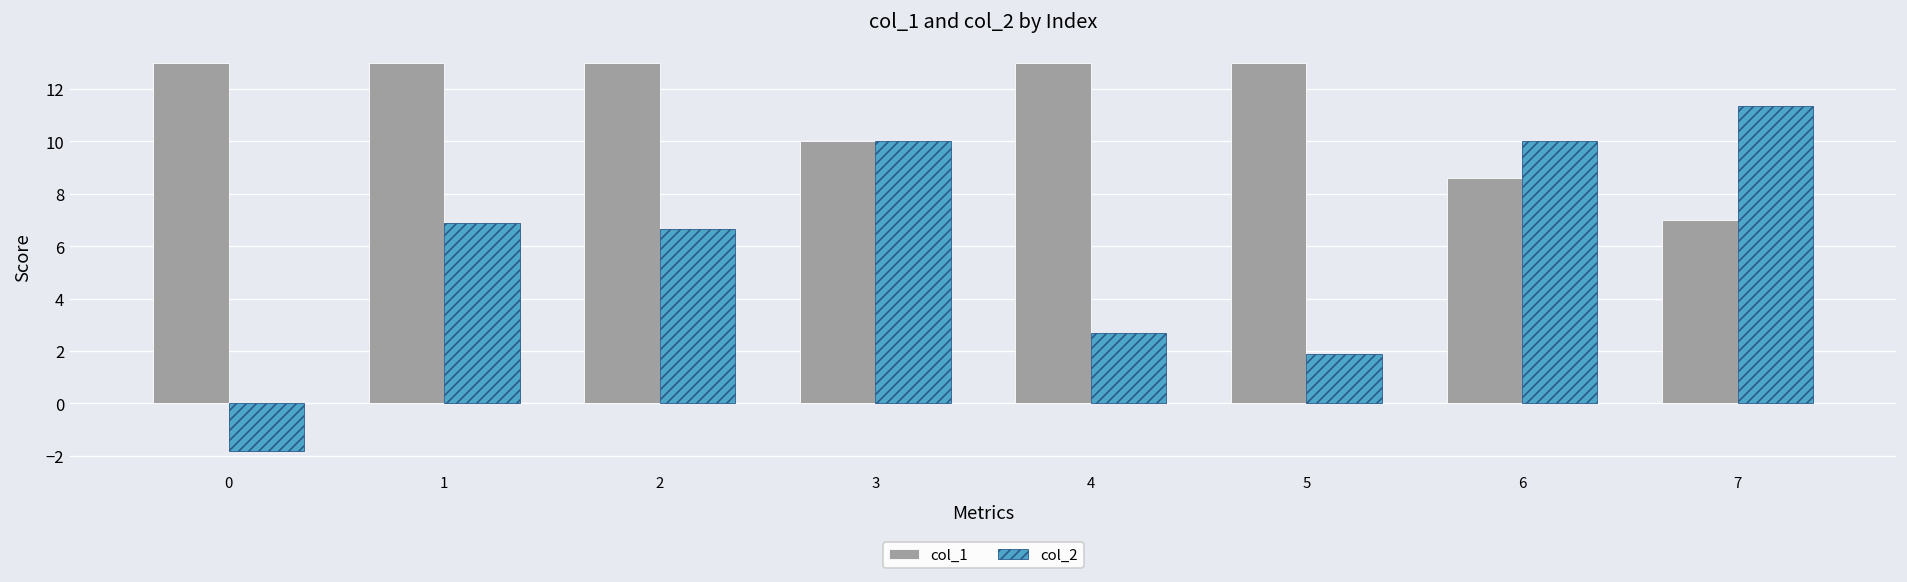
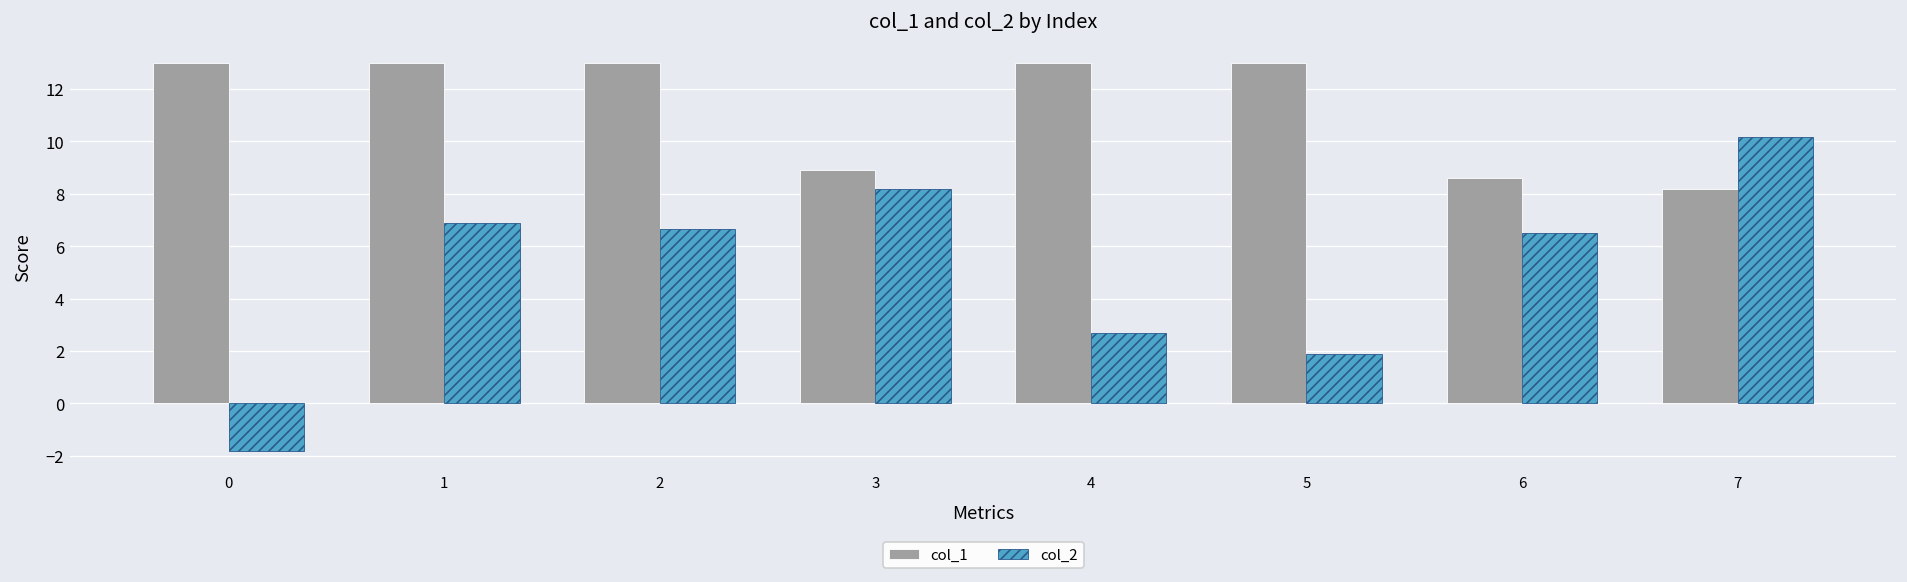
col_1, 3: 10.0 -> 8.9
col_2, 3: 10.0 -> 8.2
col_2, 6: 10.0 -> 6.5
col_1, 7: 7.0 -> 8.2
col_2, 7: 11.4 -> 10.2
